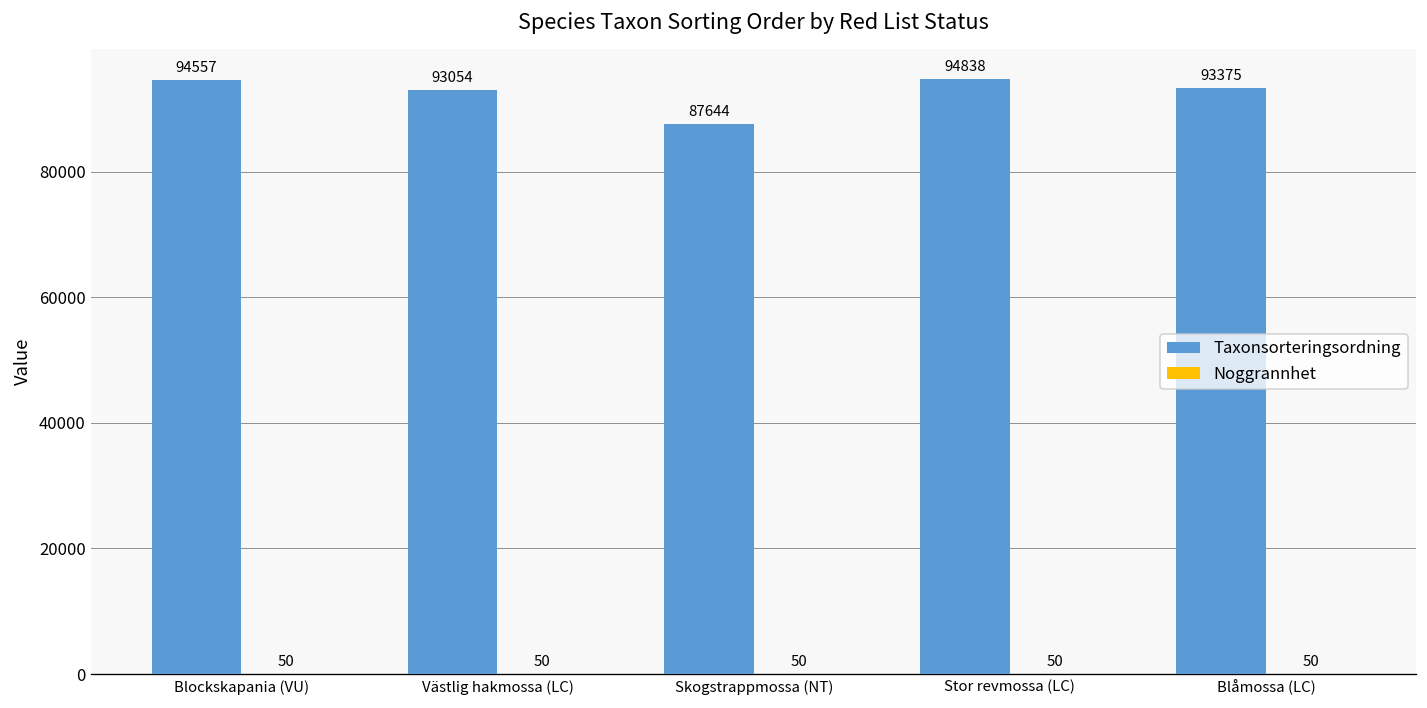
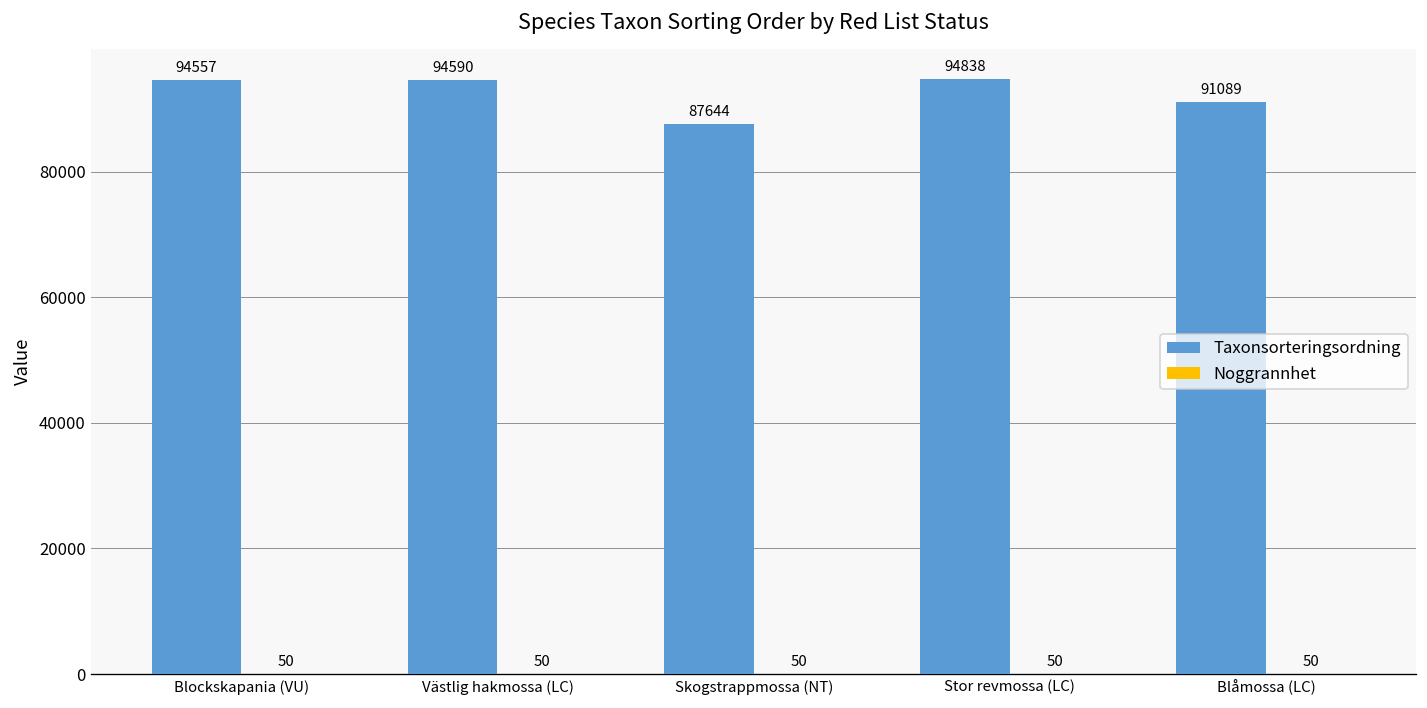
Taxonsorteringsordning, Västlig hakmossa (LC): 93054 -> 94590
Taxonsorteringsordning, Blåmossa (LC): 93375 -> 91089
